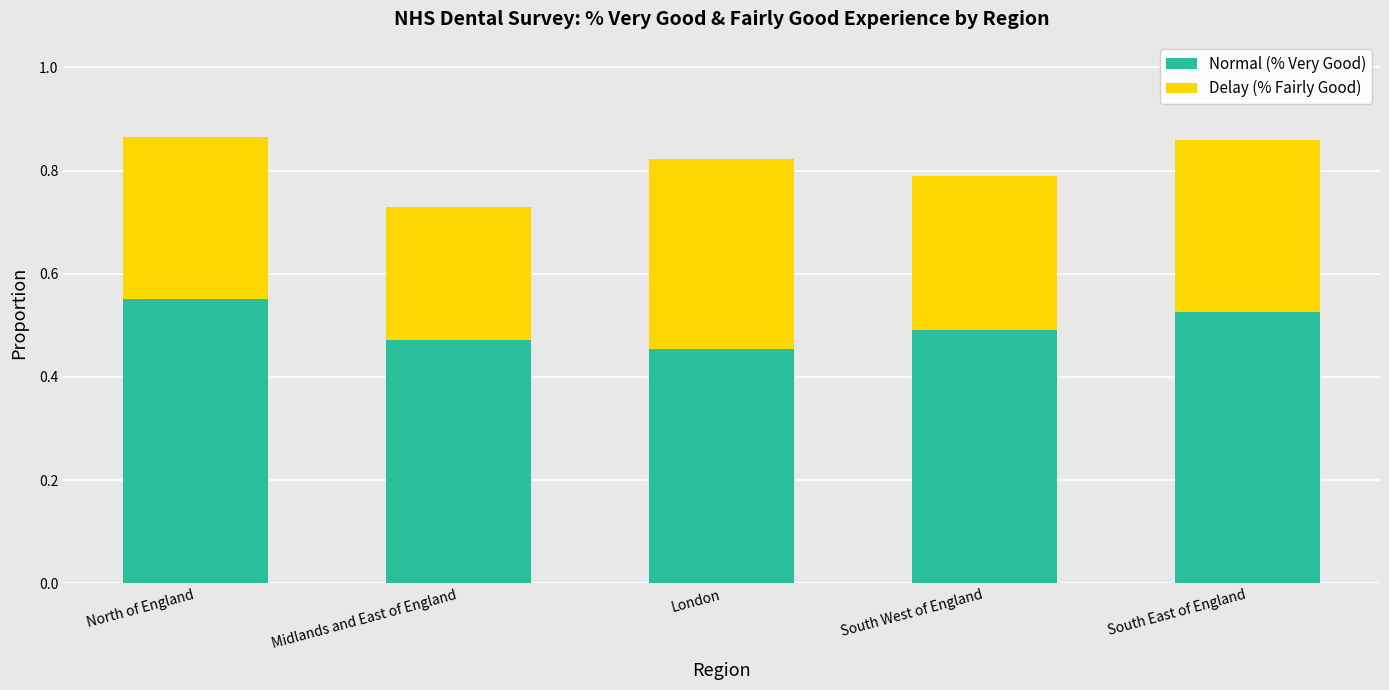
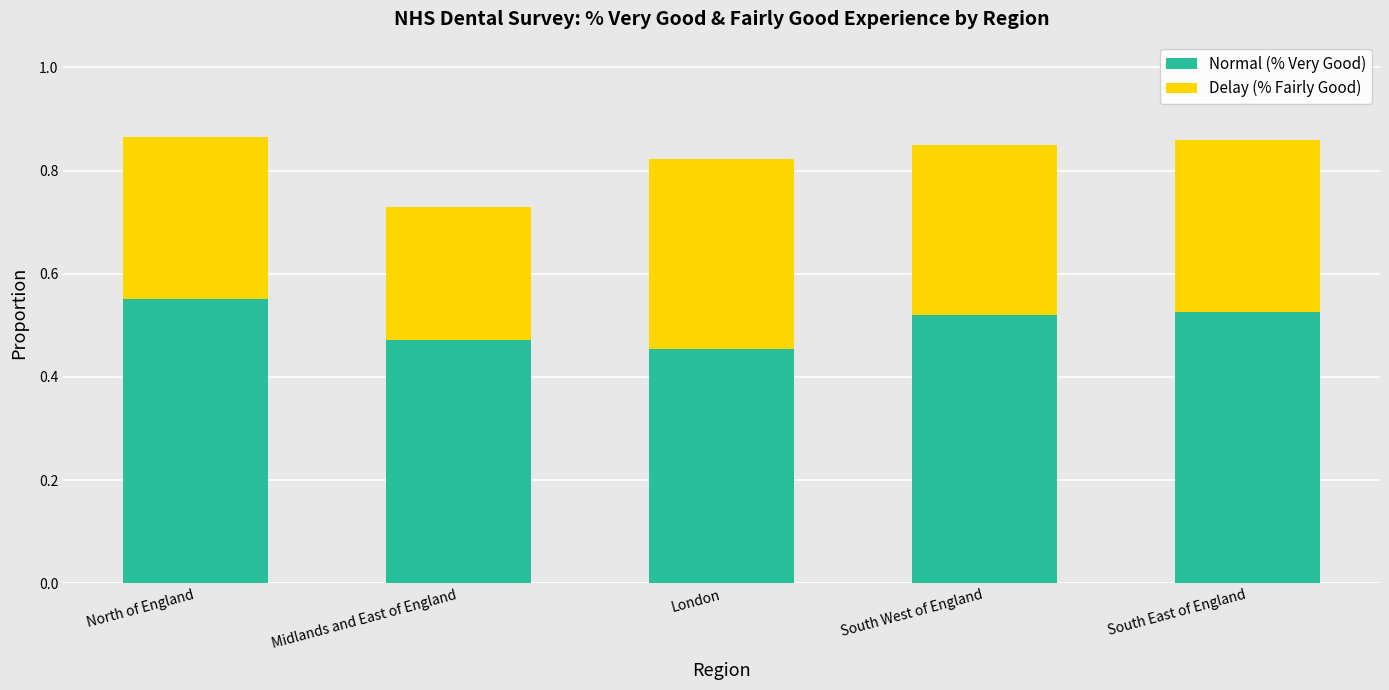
Normal (% Very Good), South West of England: 0.49 -> 0.52
Delay (% Fairly Good), South West of England: 0.30 -> 0.33
